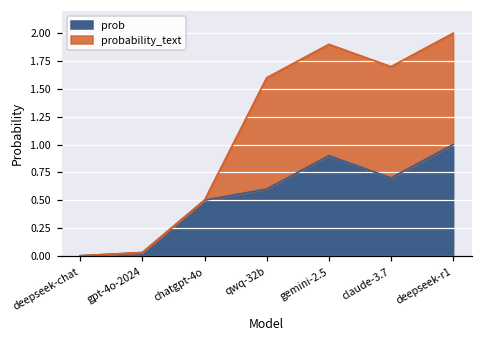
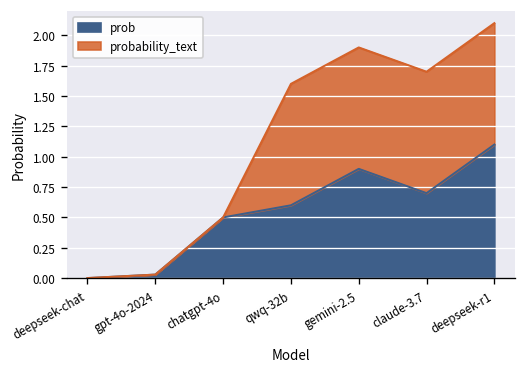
prob, deepseek-r1: 1.0 -> 1.1
